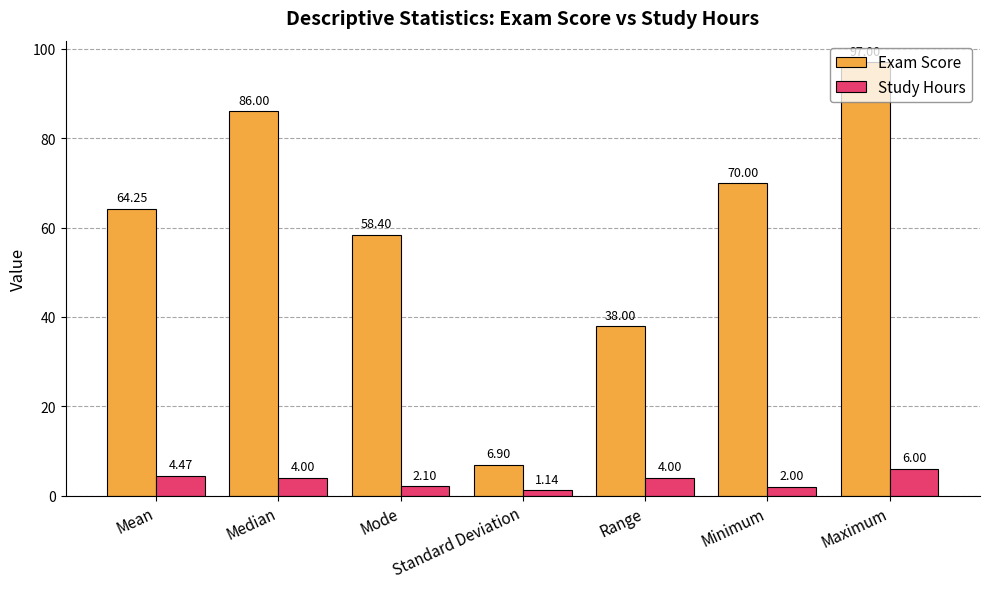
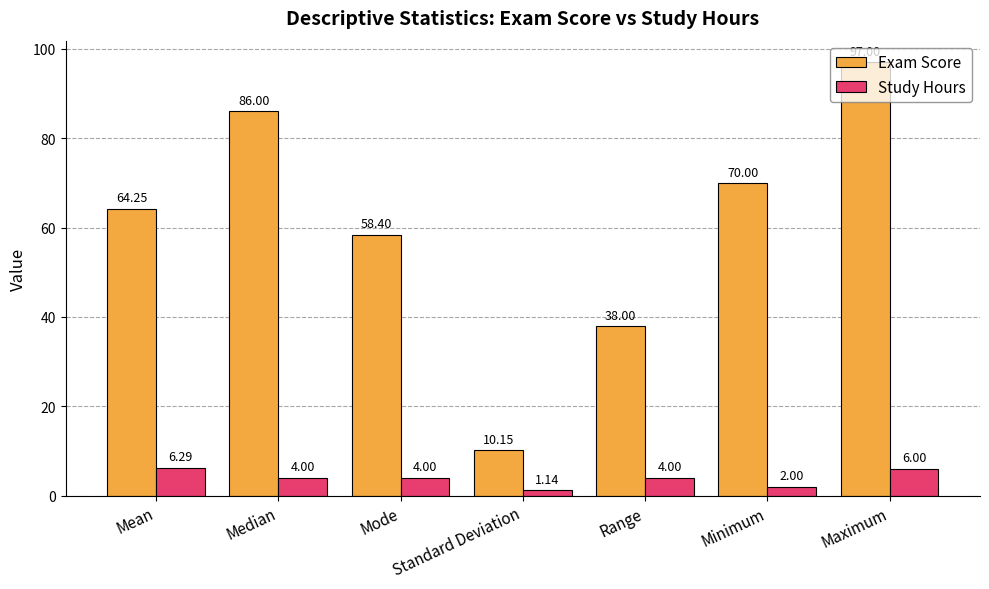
Study Hours, Mean: 4.47 -> 6.29
Study Hours, Mode: 2.10 -> 4.00
Exam Score, Standard Deviation: 6.90 -> 10.15
